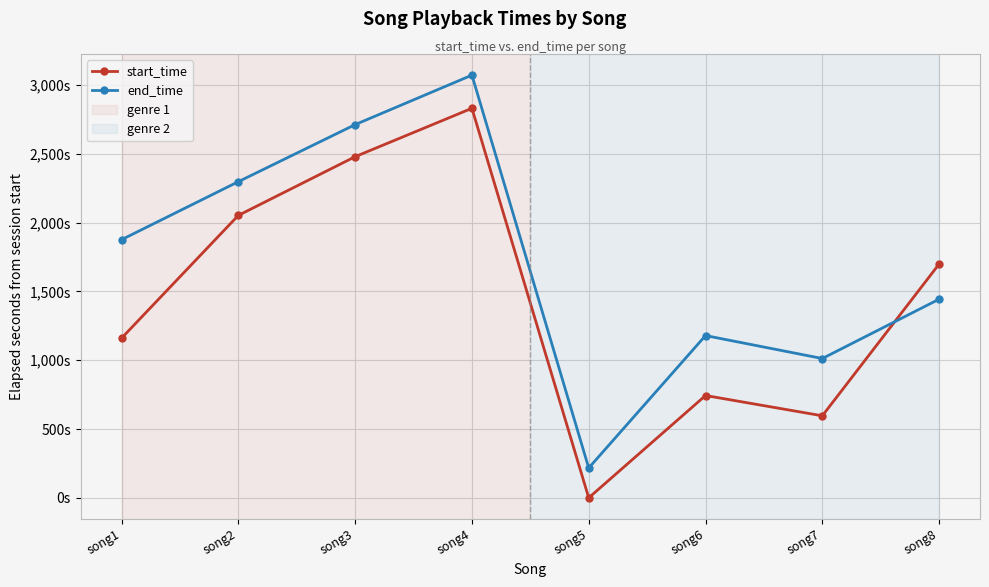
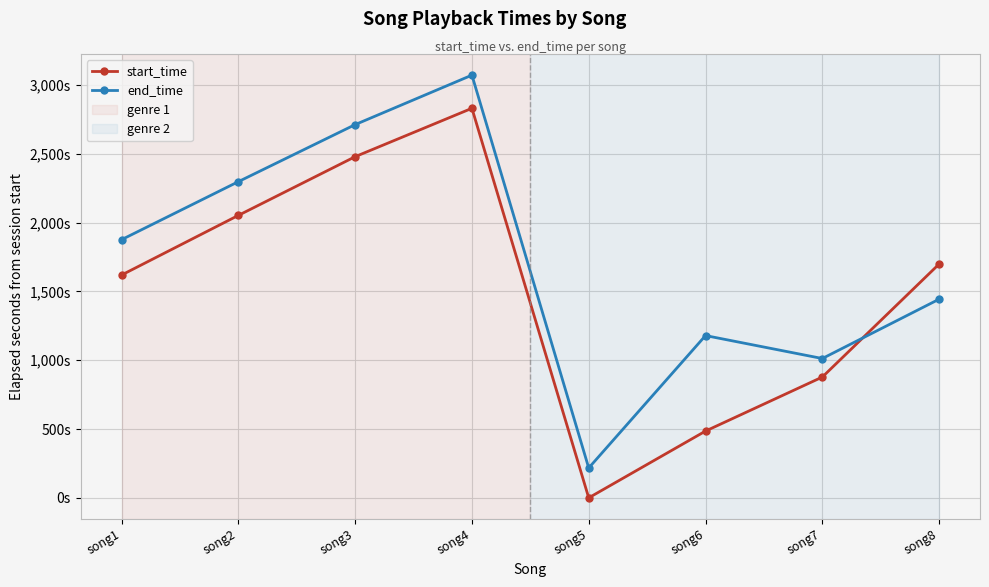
start_time, song1: 1,160s -> 1,620s
start_time, song6: 740s -> 490s
start_time, song7: 600s -> 880s
